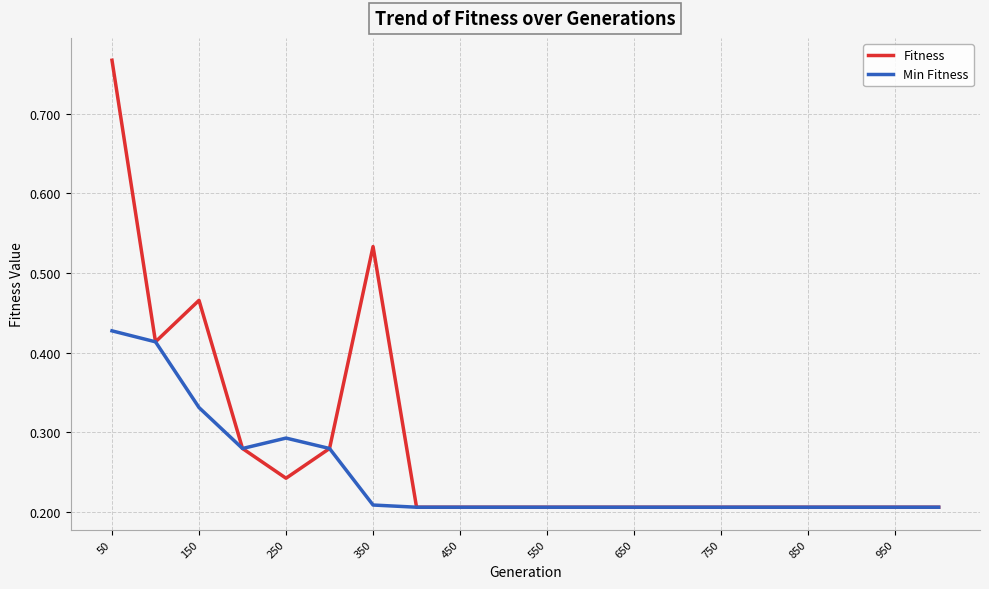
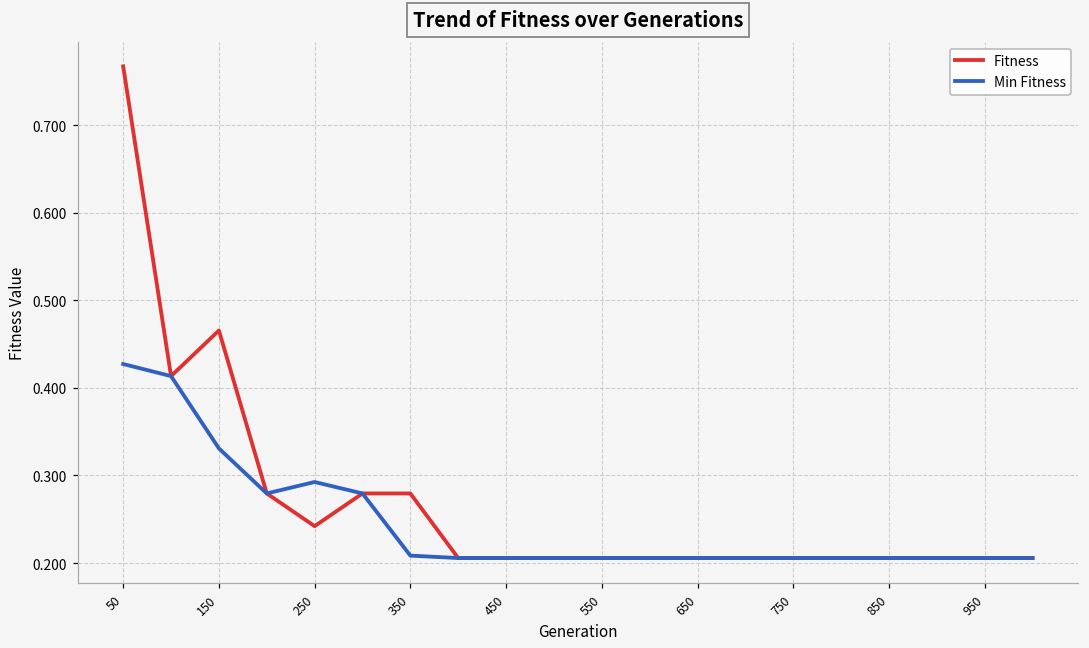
Fitness, 350: 0.53 -> 0.28
